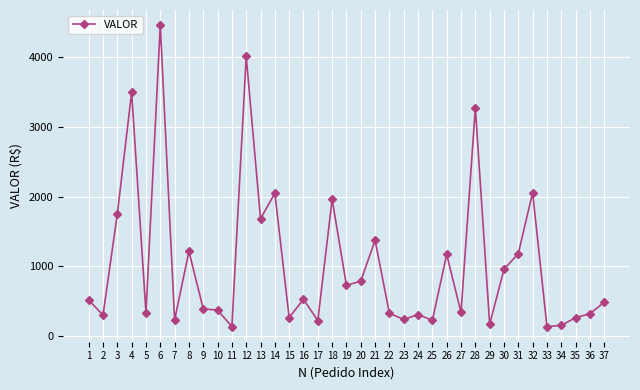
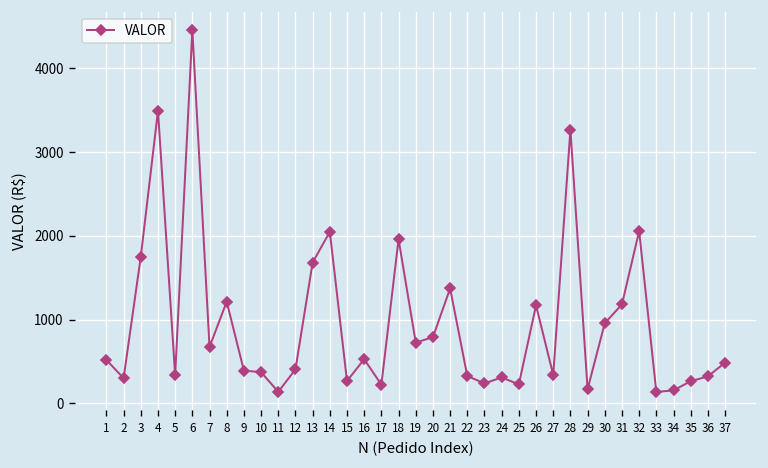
7: 200 -> 700
12: 4000 -> 400
